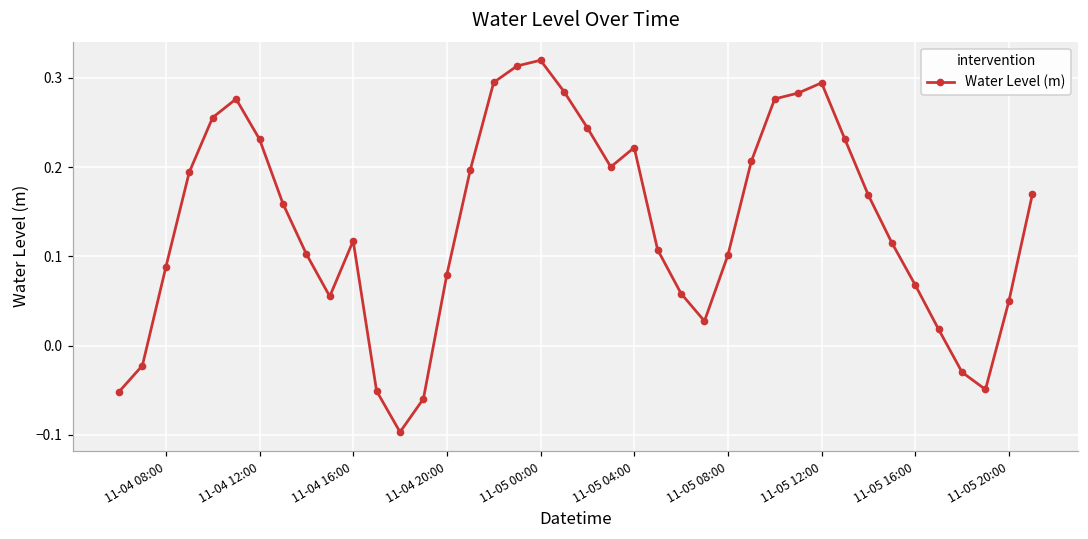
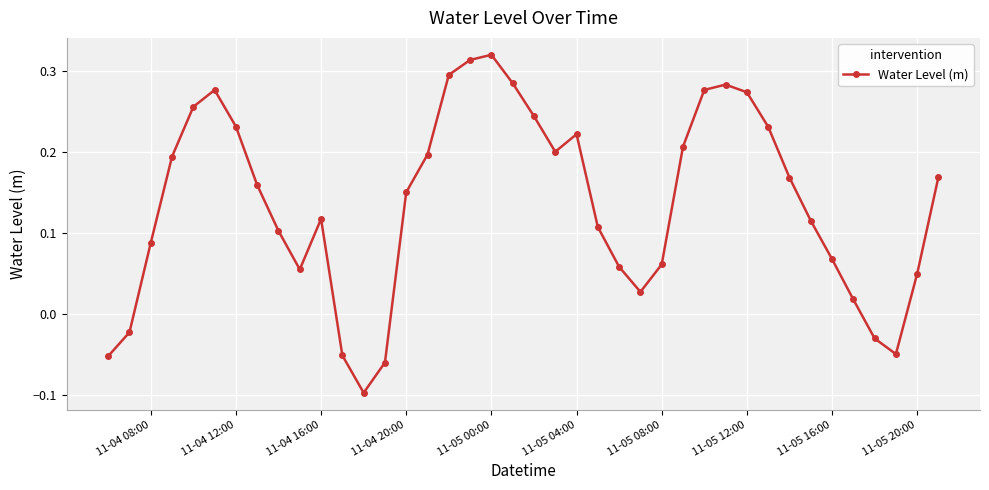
11-04 20:00: 0.08 -> 0.15
11-05 08:00: 0.10 -> 0.06
11-05 12:00: 0.29 -> 0.27
